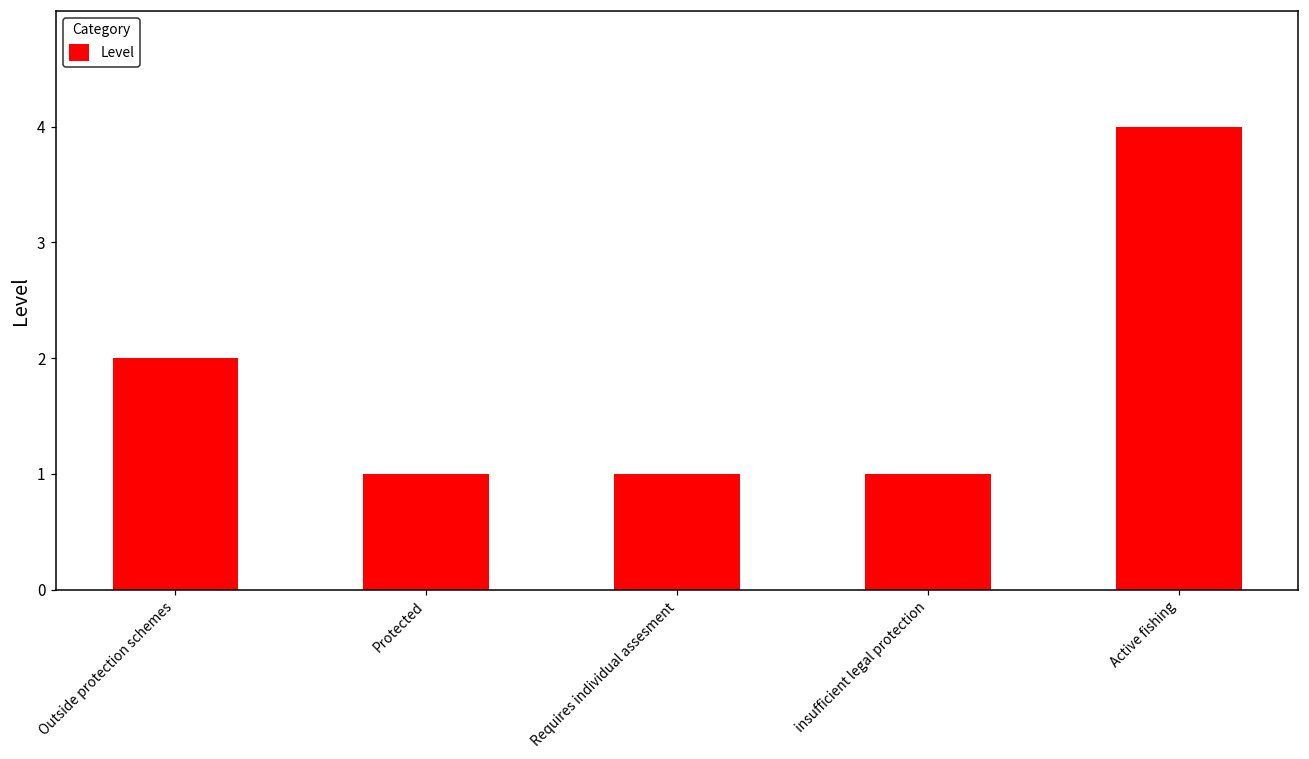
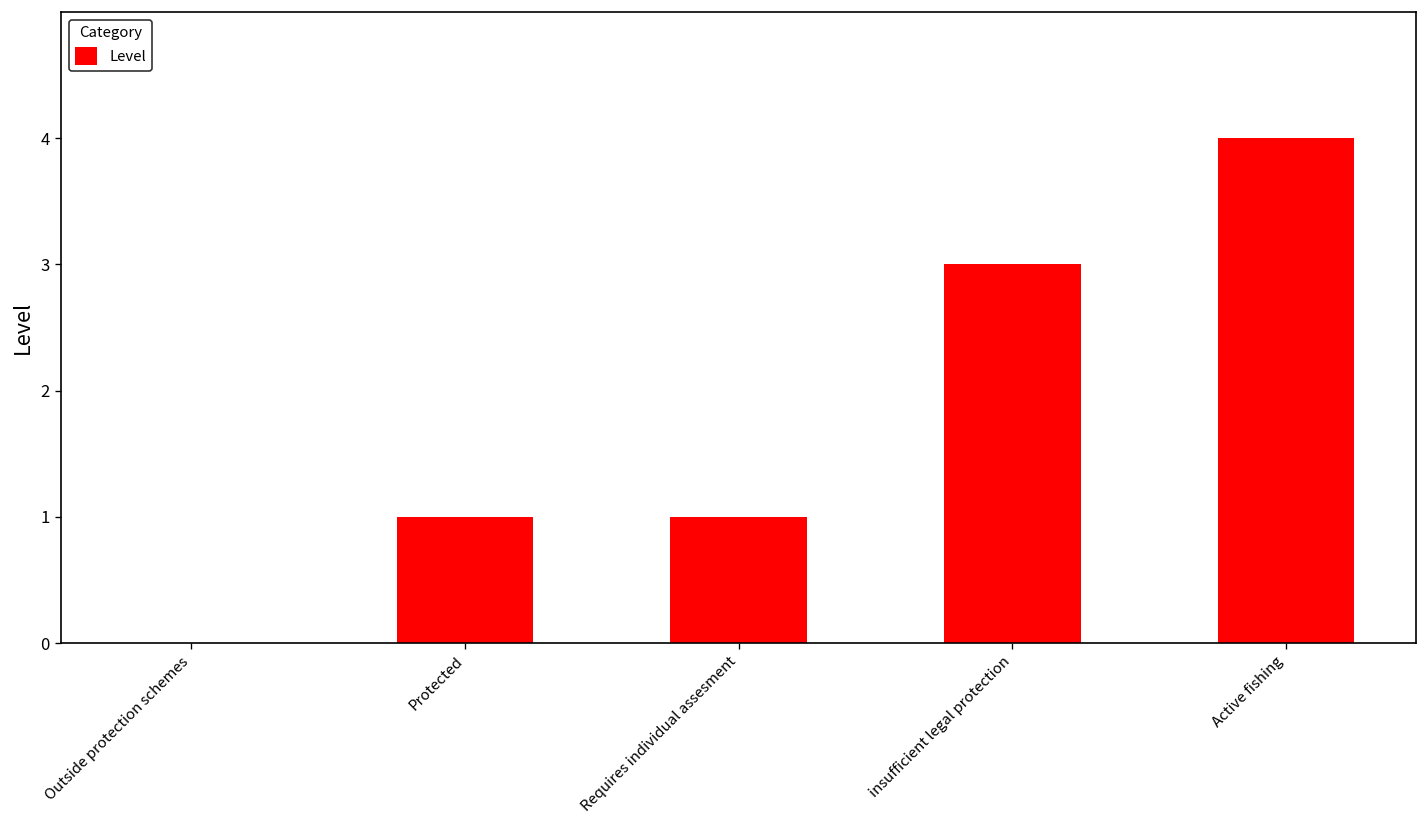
Outside protection schemes: 2 -> 0
insufficient legal protection: 1 -> 3
